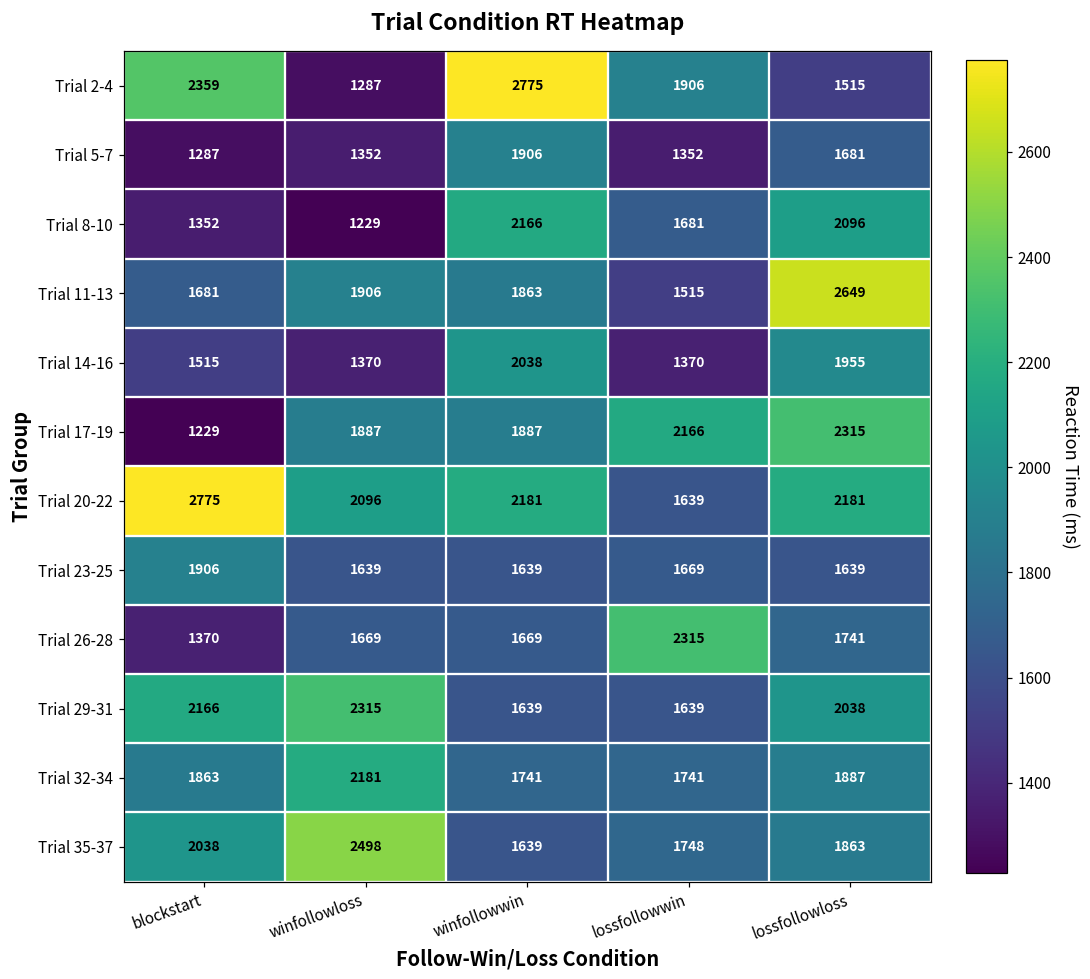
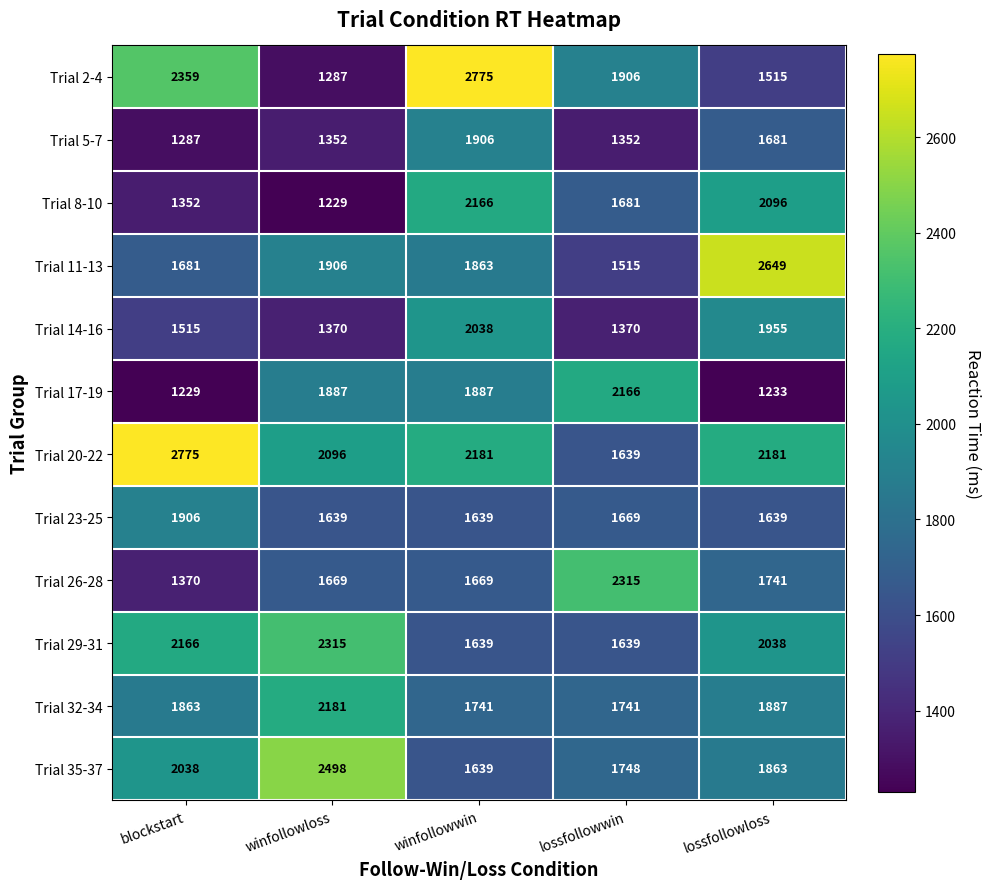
Trial 17-19, lossfollowloss: 2315 -> 1233
